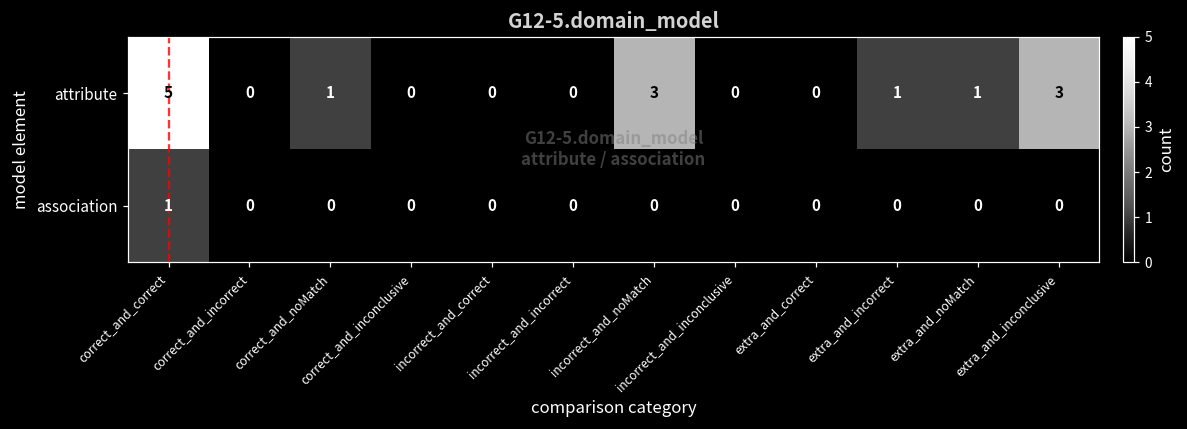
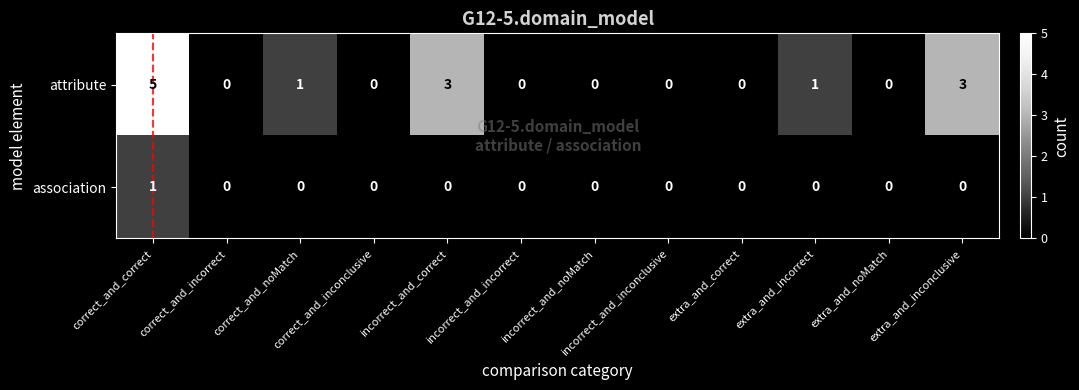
attribute, incorrect_and_correct: 0 -> 3
attribute, incorrect_and_noMatch: 3 -> 0
attribute, extra_and_noMatch: 1 -> 0
